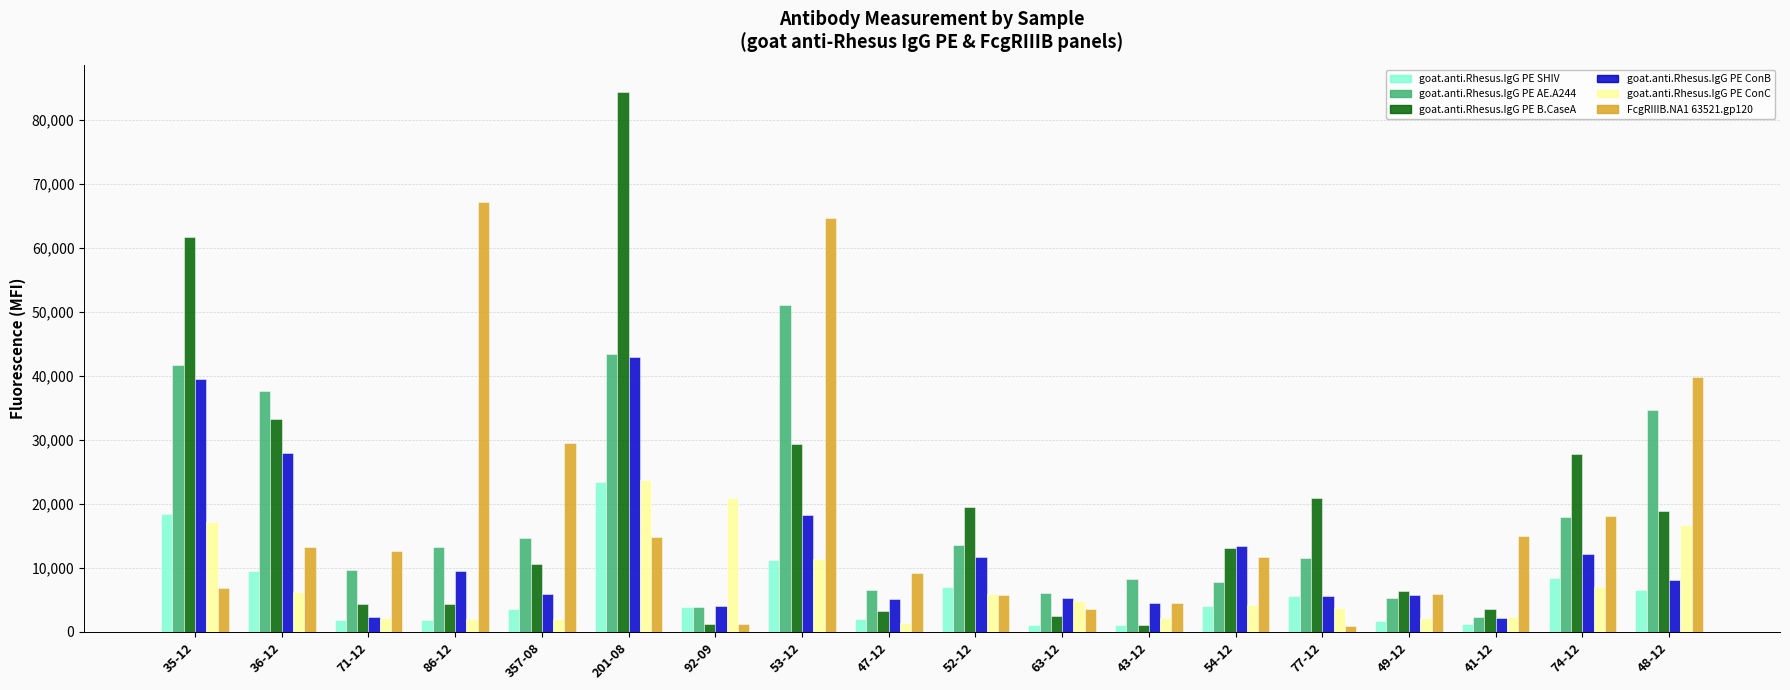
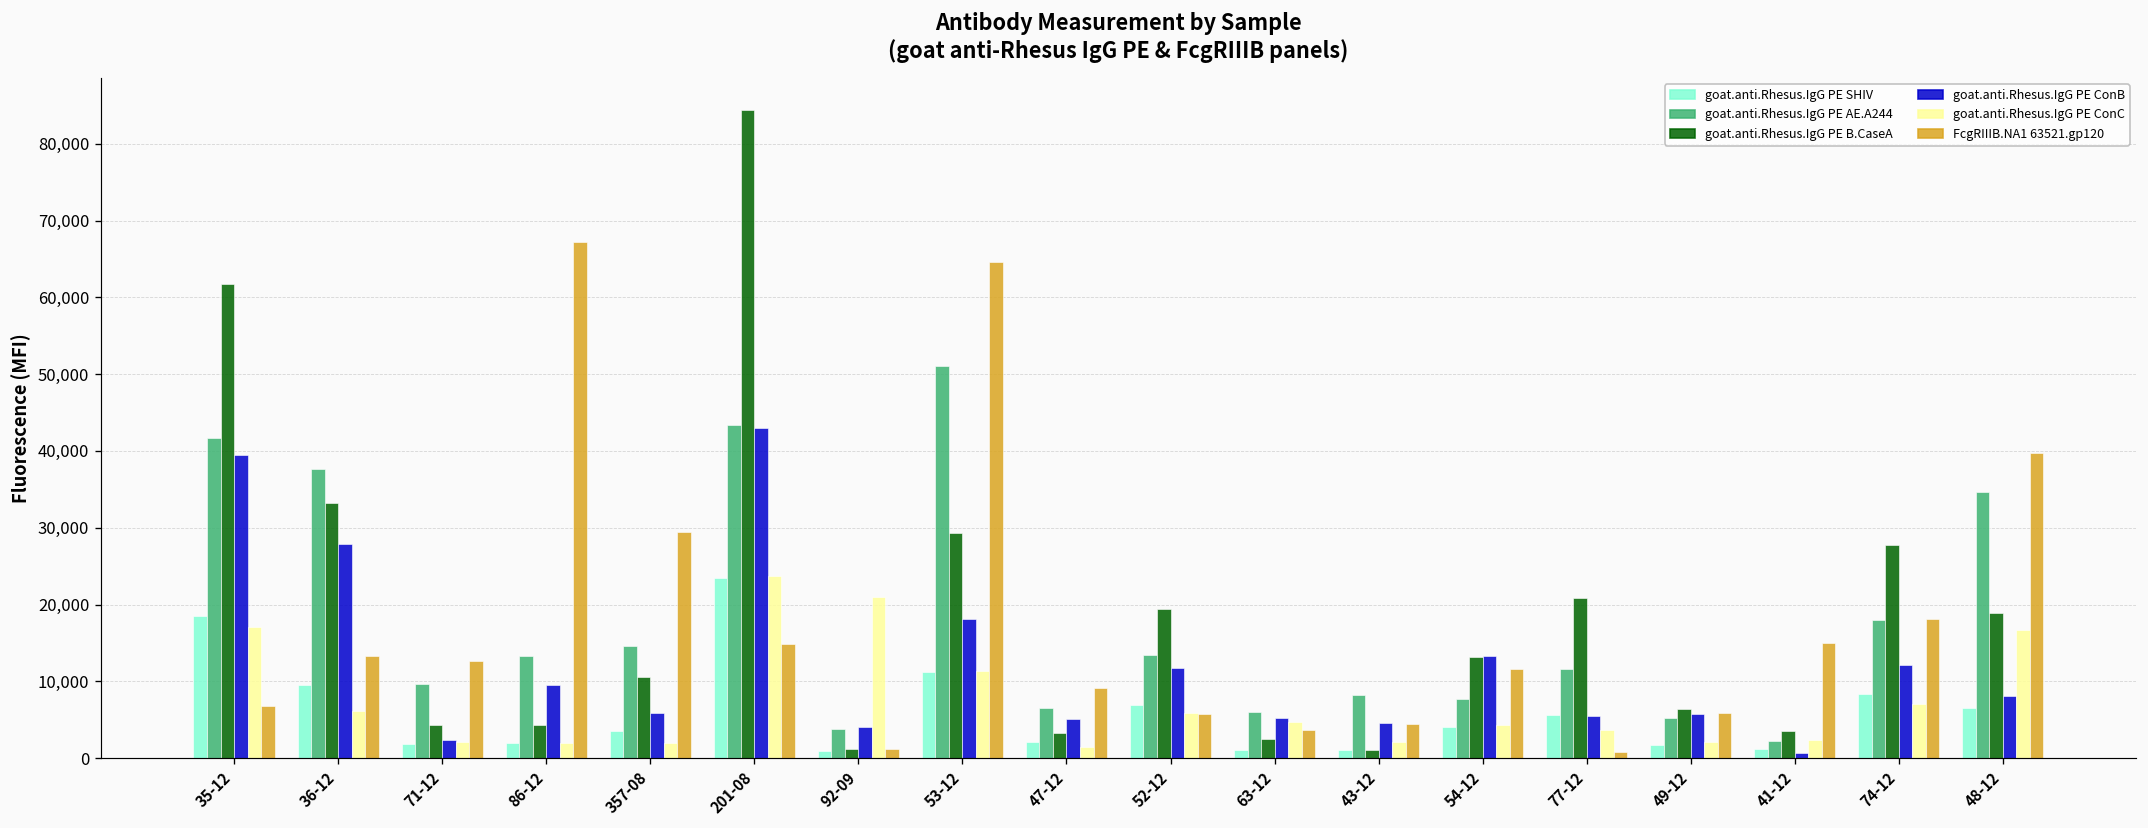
goat.anti.Rhesus.IgG PE SHIV, 92-09: 4,000 -> 1,000
goat.anti.Rhesus.IgG PE ConB, 41-12: 2,000 -> 1,000
